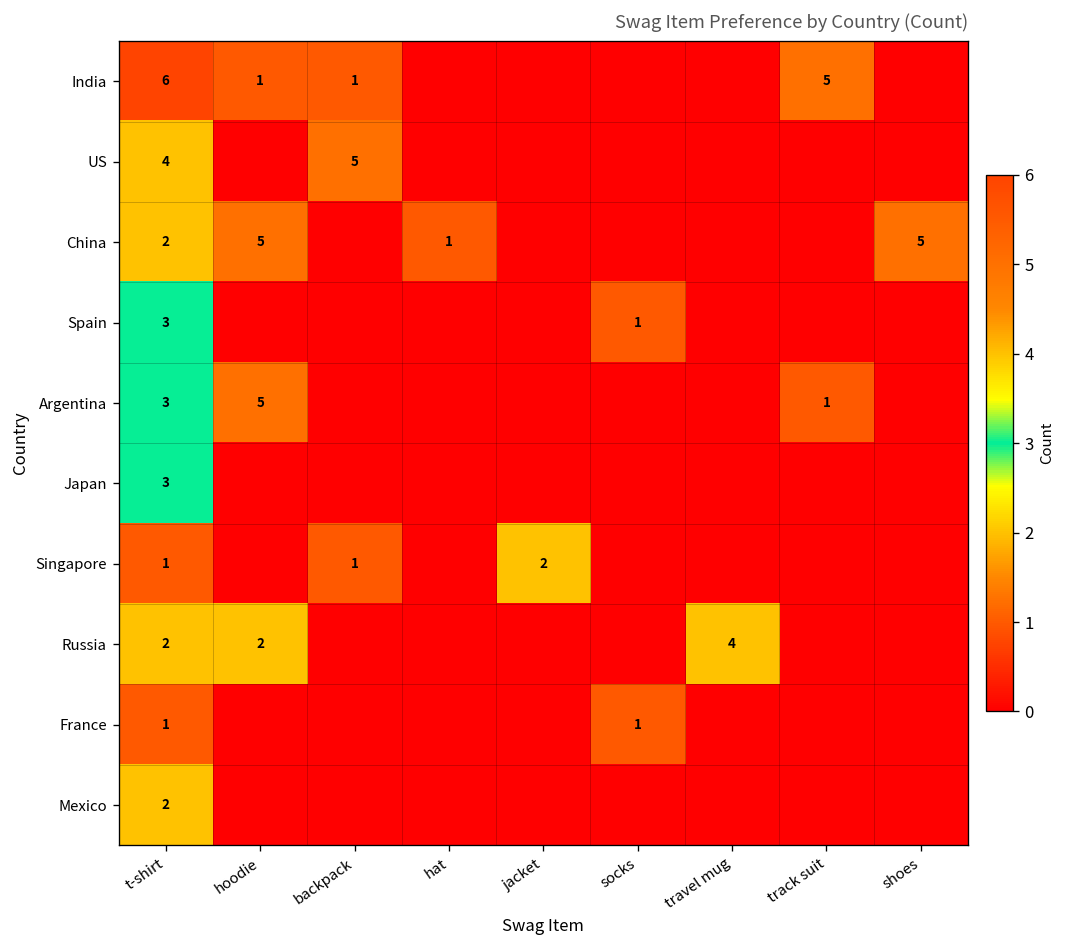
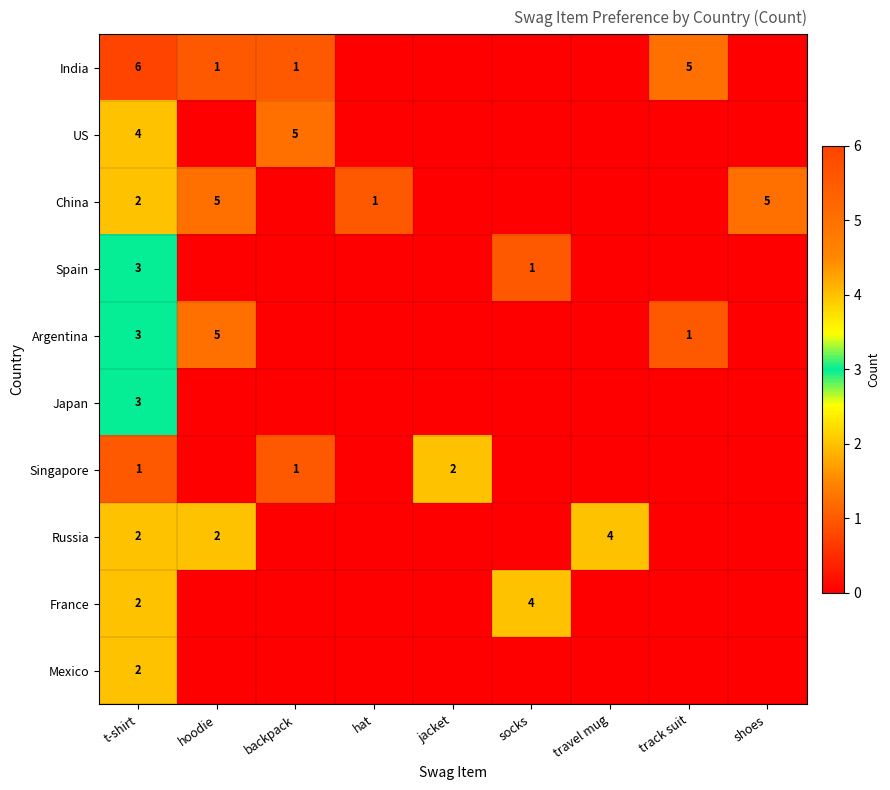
France, t-shirt: 1 -> 2
France, socks: 1 -> 4
